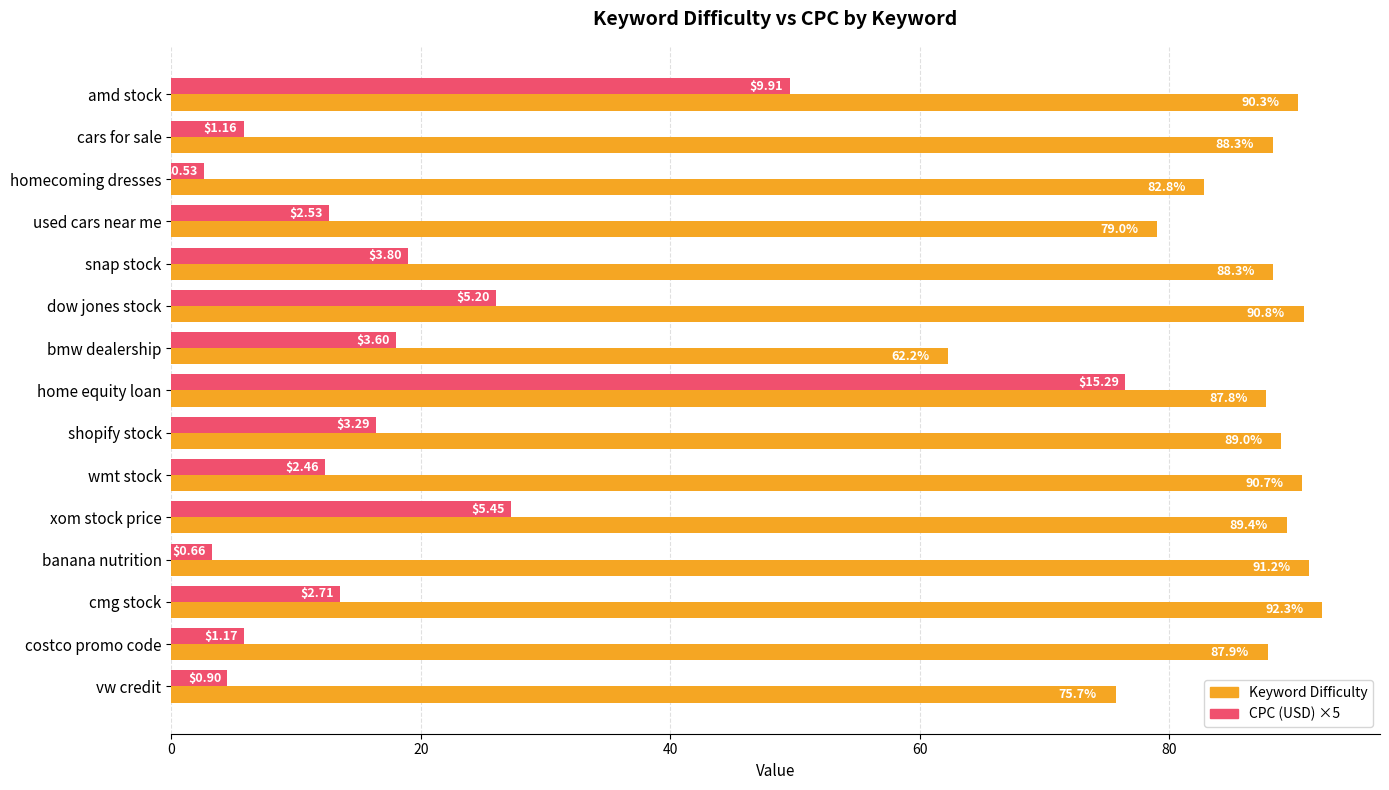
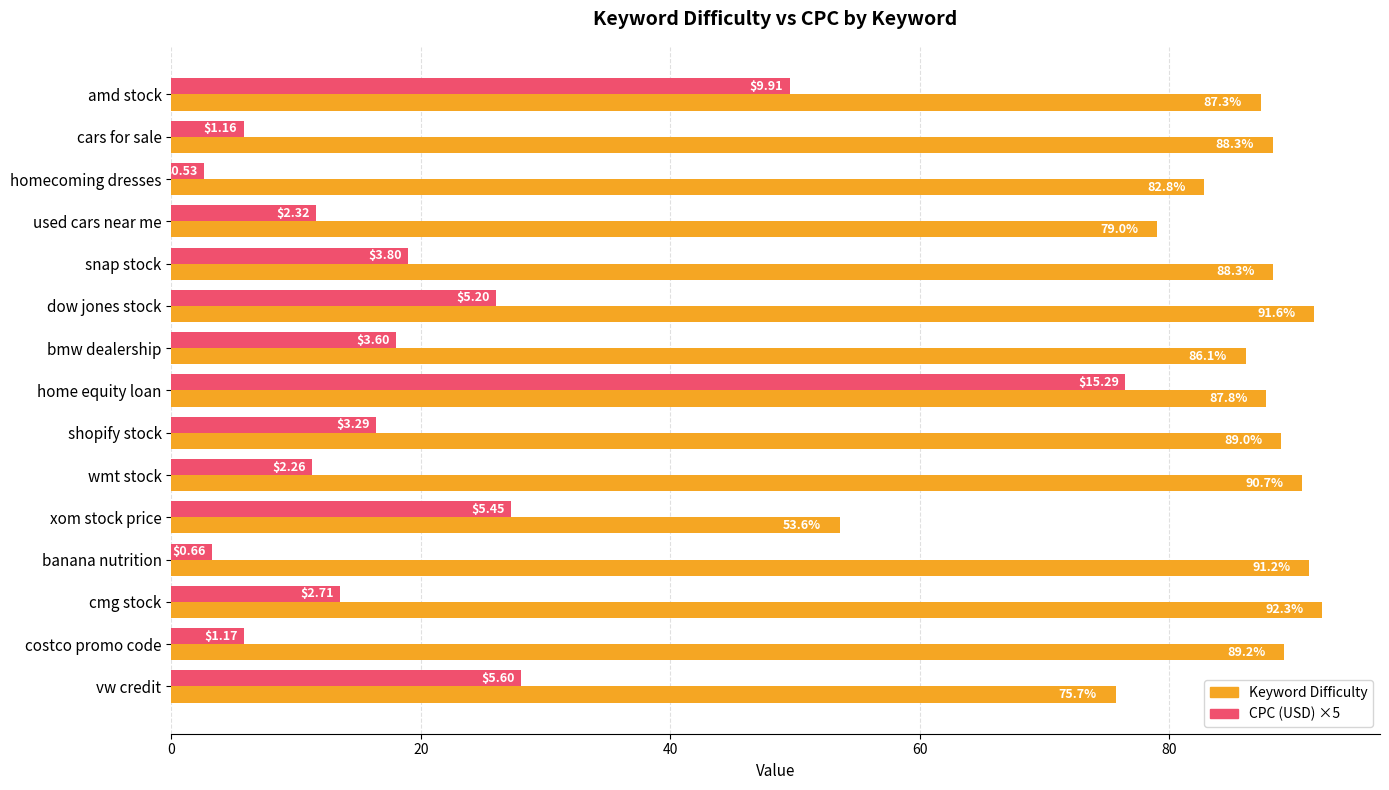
Keyword Difficulty, amd stock: 90.3% -> 87.3%
CPC (USD) ×5, used cars near me: $2.53 -> $2.32
Keyword Difficulty, dow jones stock: 90.8% -> 91.6%
Keyword Difficulty, bmw dealership: 62.2% -> 86.1%
CPC (USD) ×5, wmt stock: $2.46 -> $2.26
Keyword Difficulty, xom stock price: 89.4% -> 53.6%
Keyword Difficulty, costco promo code: 87.9% -> 89.2%
CPC (USD) ×5, vw credit: $0.90 -> $5.60
